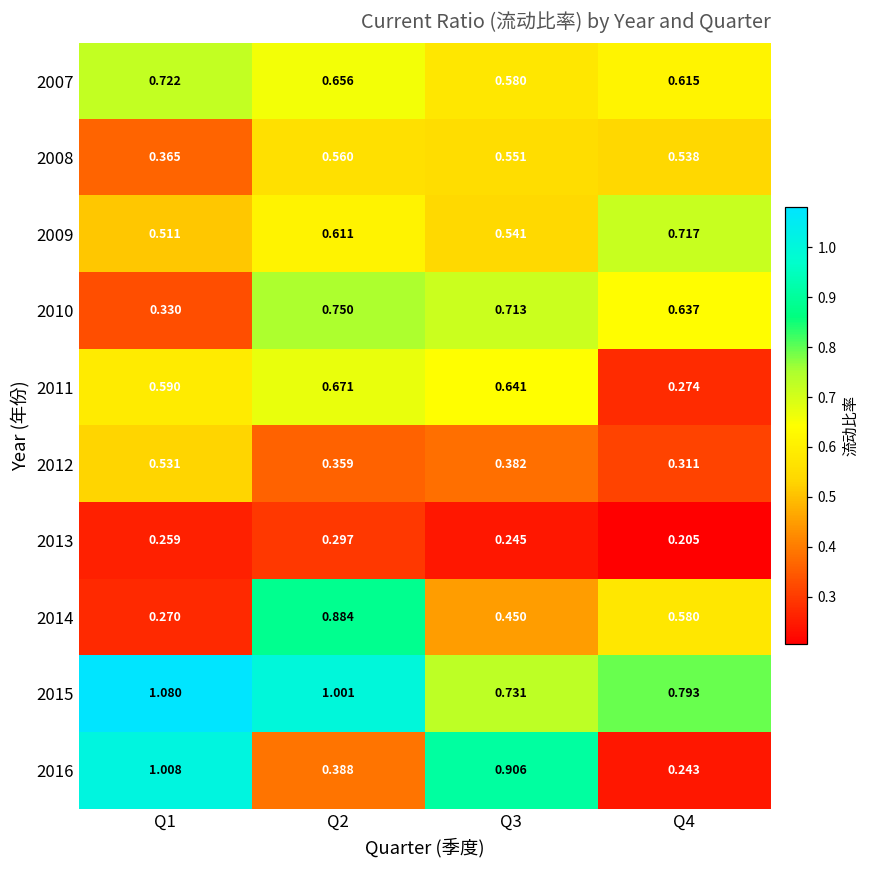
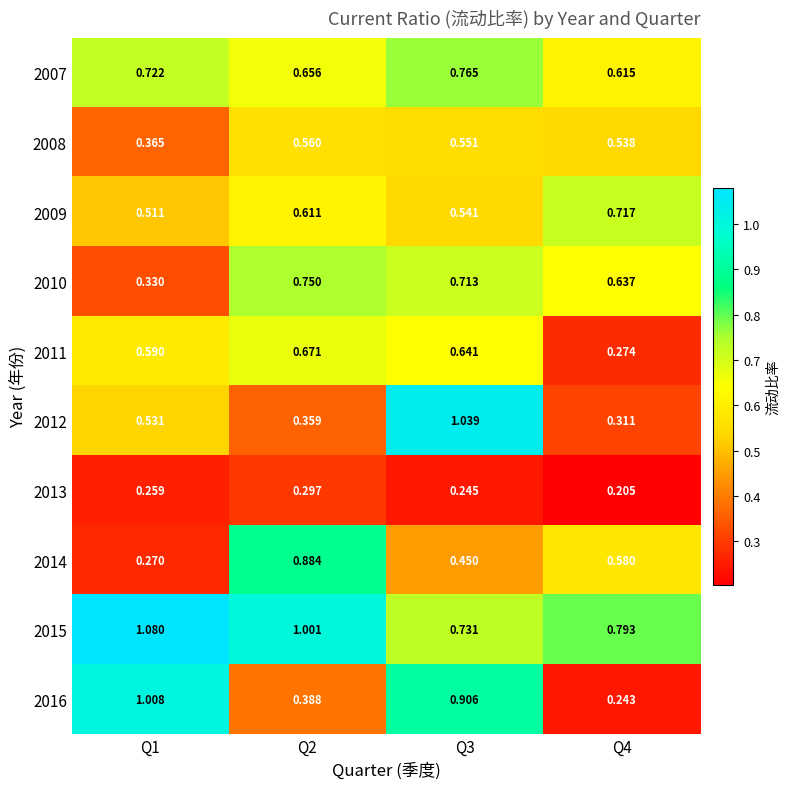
2007, Q3: 0.580 -> 0.765
2012, Q3: 0.382 -> 1.039
